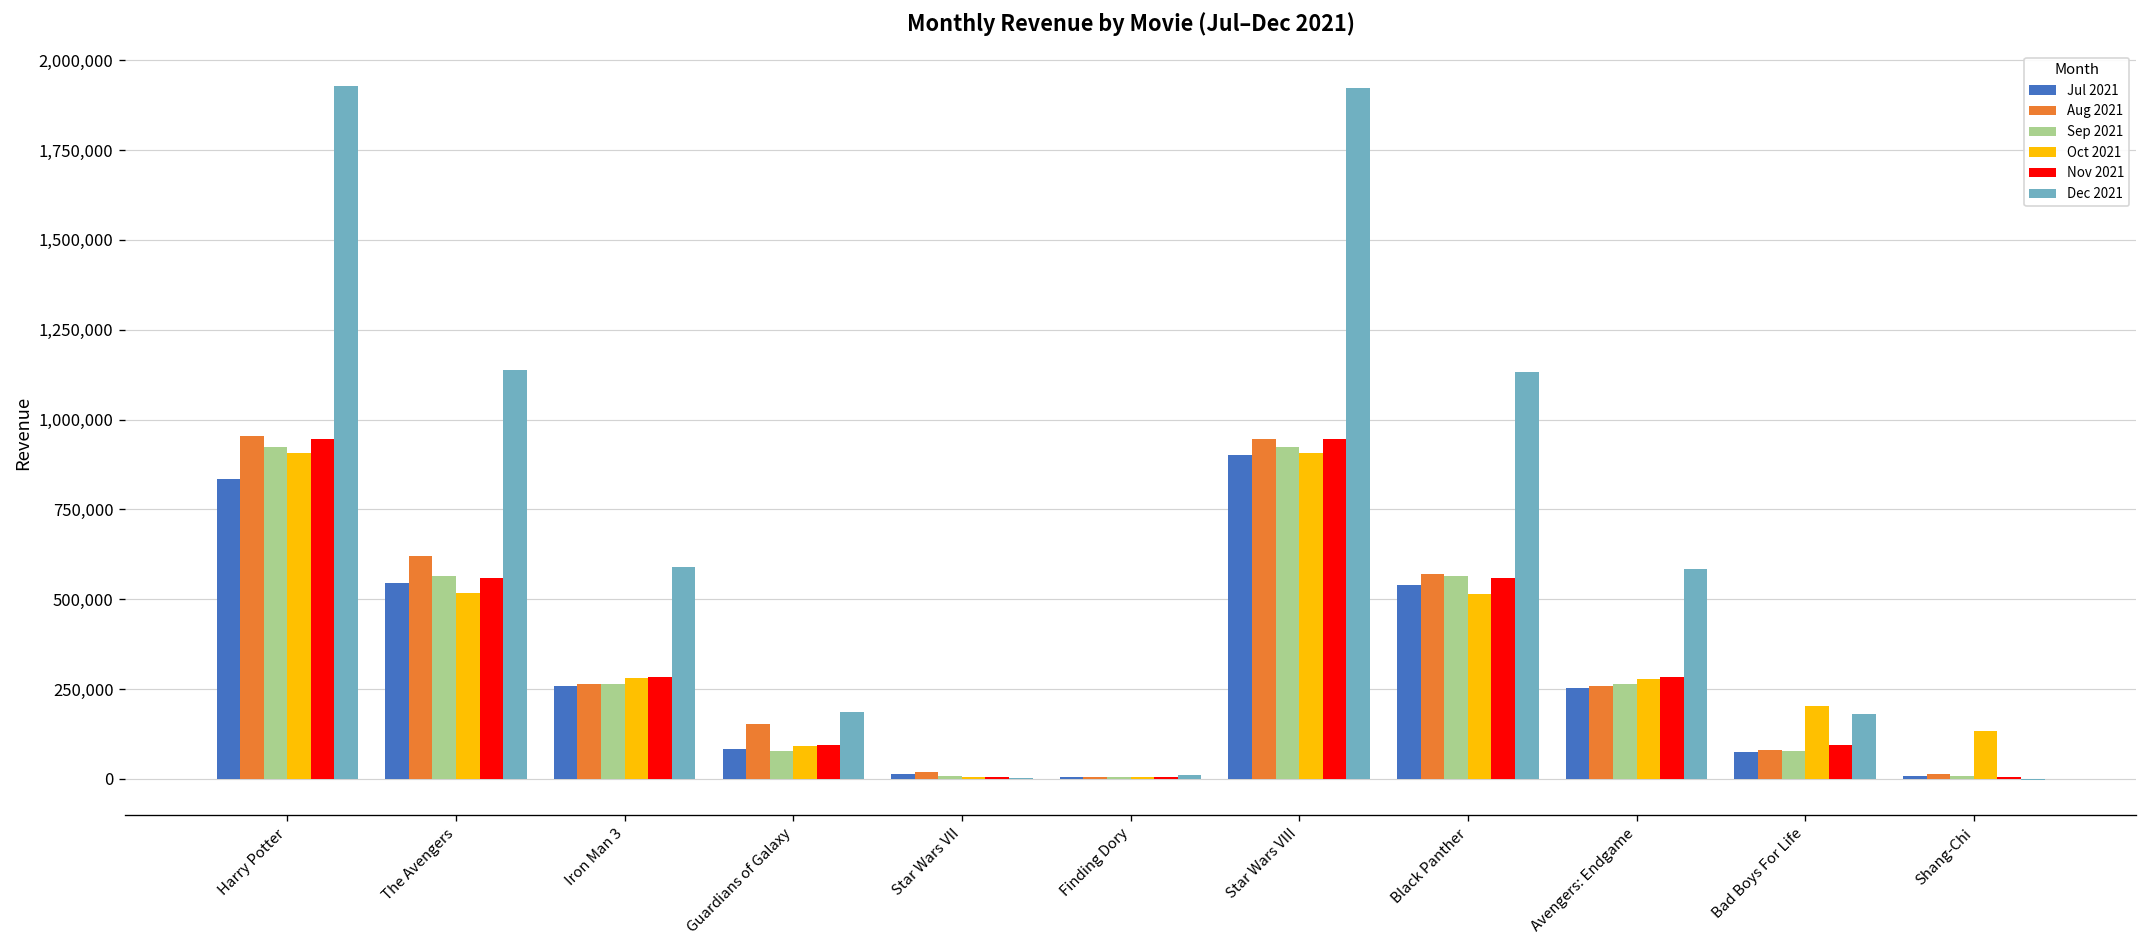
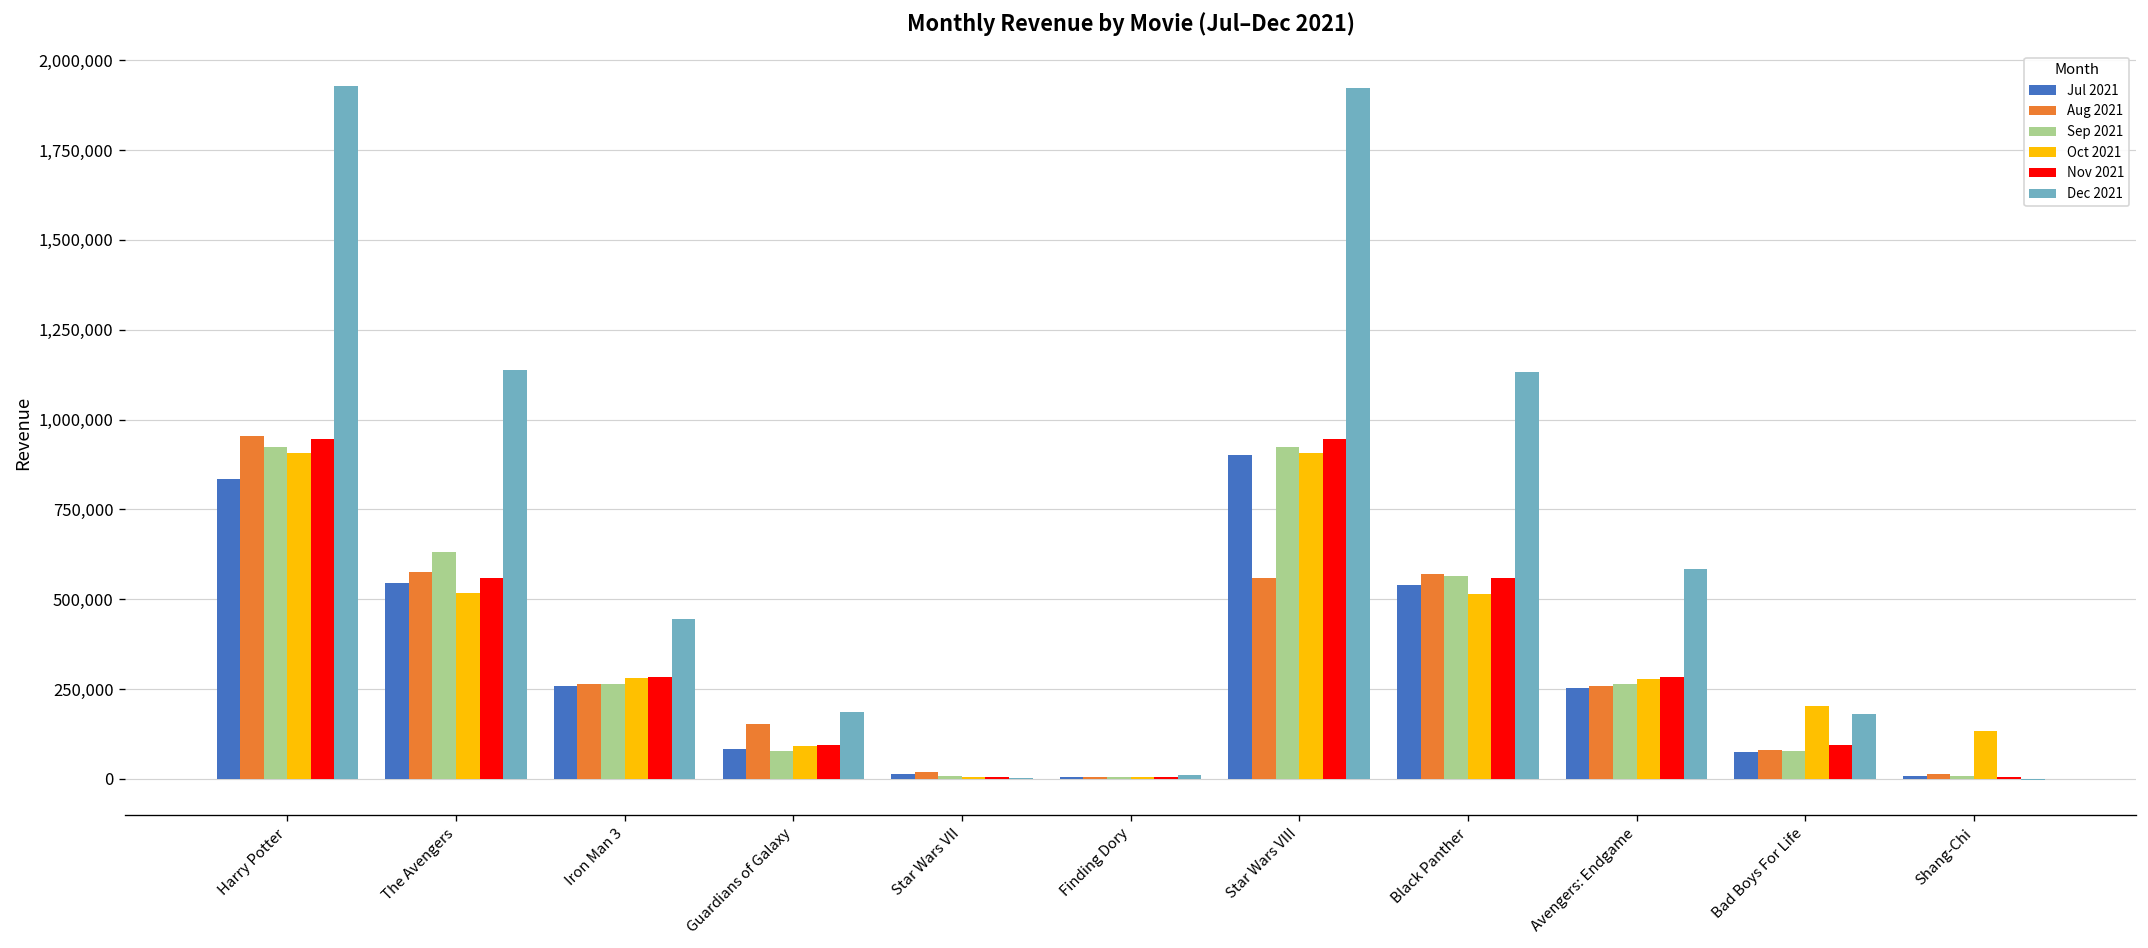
Aug 2021, The Avengers: 620,000 -> 580,000
Sep 2021, The Avengers: 560,000 -> 630,000
Dec 2021, Iron Man 3: 590,000 -> 450,000
Aug 2021, Star Wars VIII: 950,000 -> 560,000
